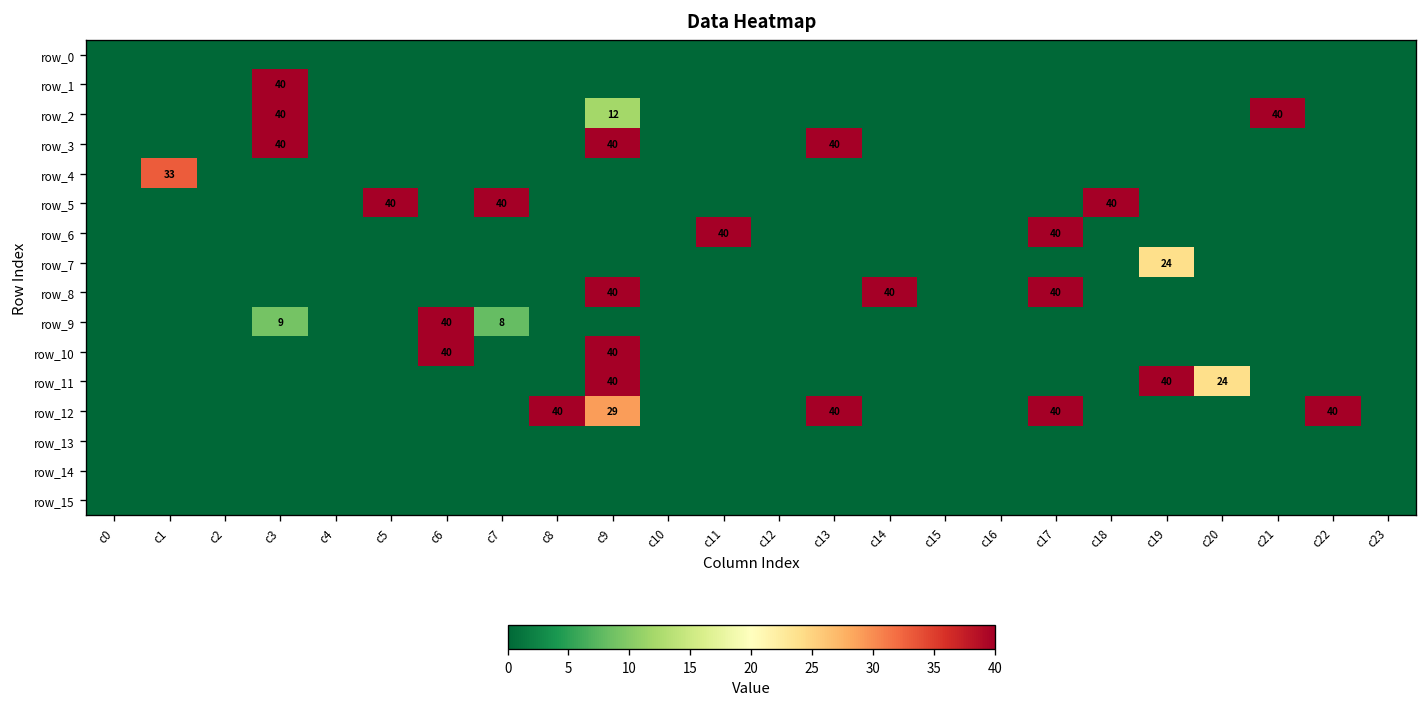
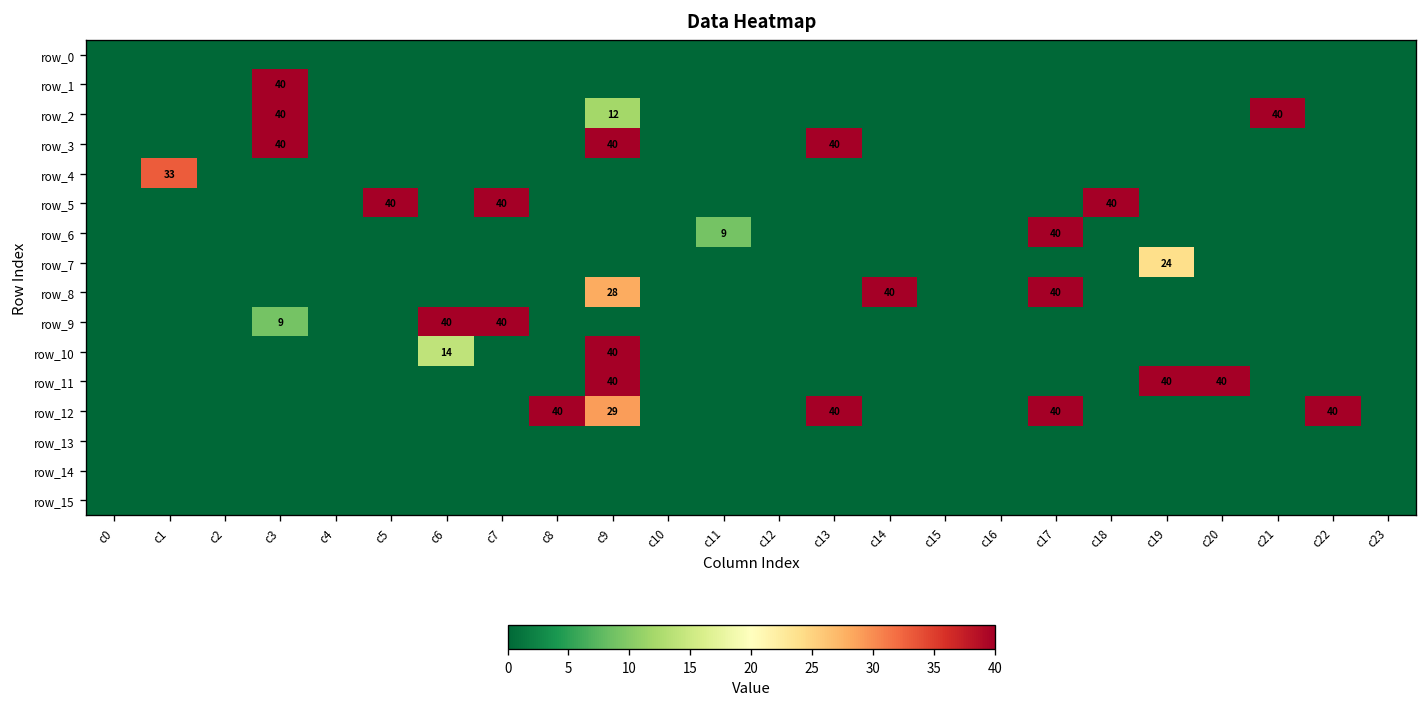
row_6, c11: 40 -> 9
row_8, c9: 40 -> 28
row_9, c7: 8 -> 40
row_10, c6: 40 -> 14
row_11, c20: 24 -> 40
